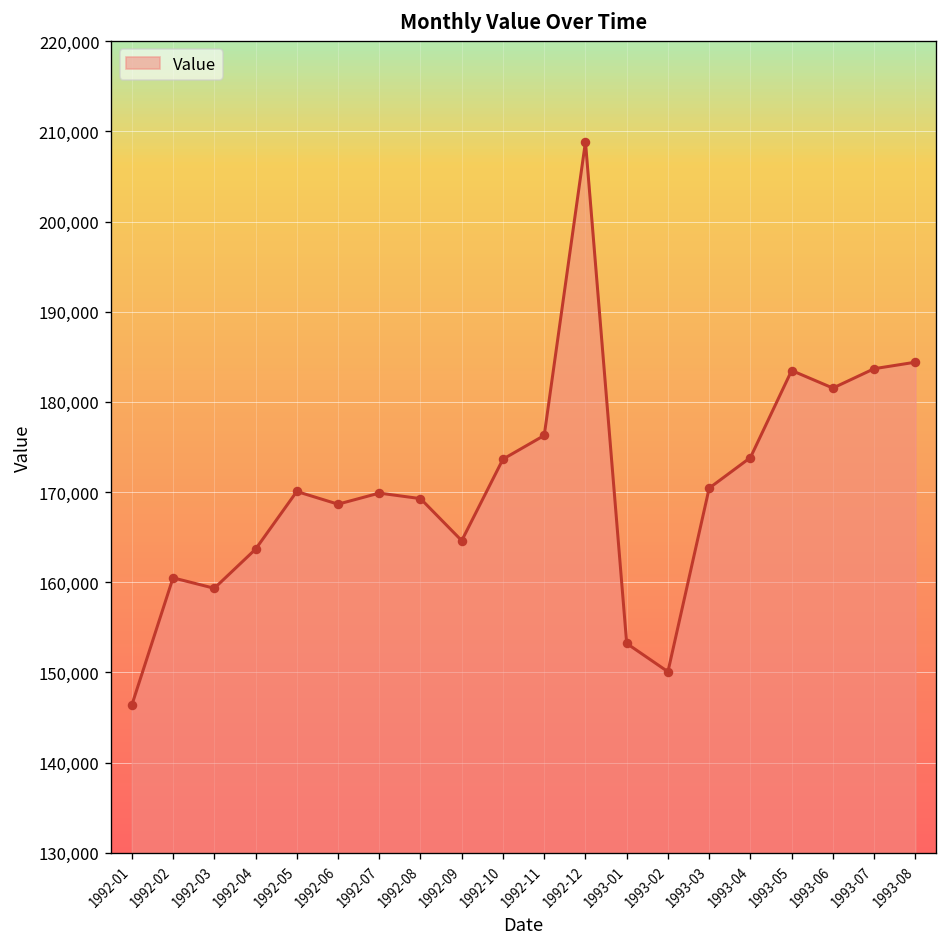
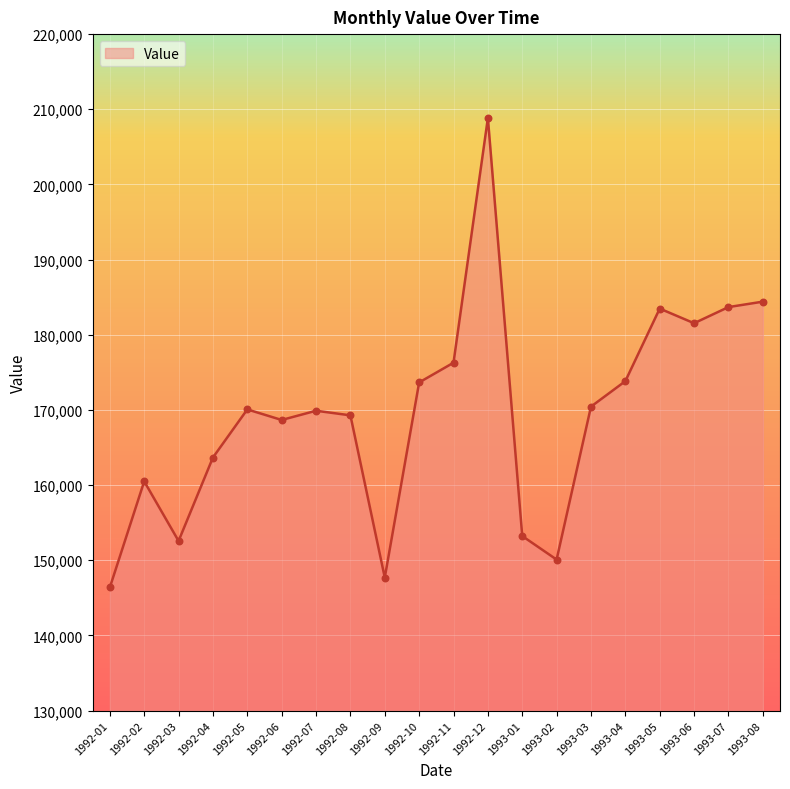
1992-03: 159,000 -> 153,000
1992-09: 165,000 -> 148,000
